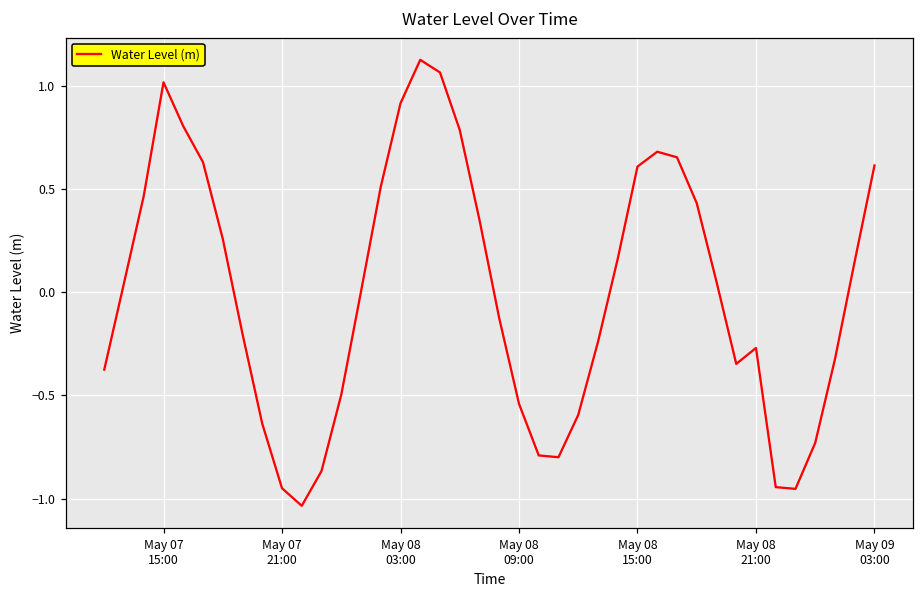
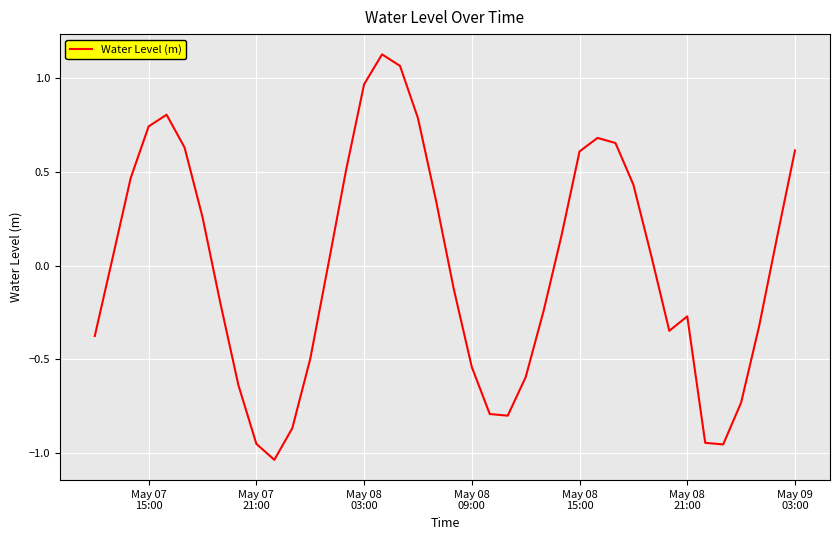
May 07 15:00: 1.02 -> 0.74
May 08 03:00: 0.91 -> 0.97
